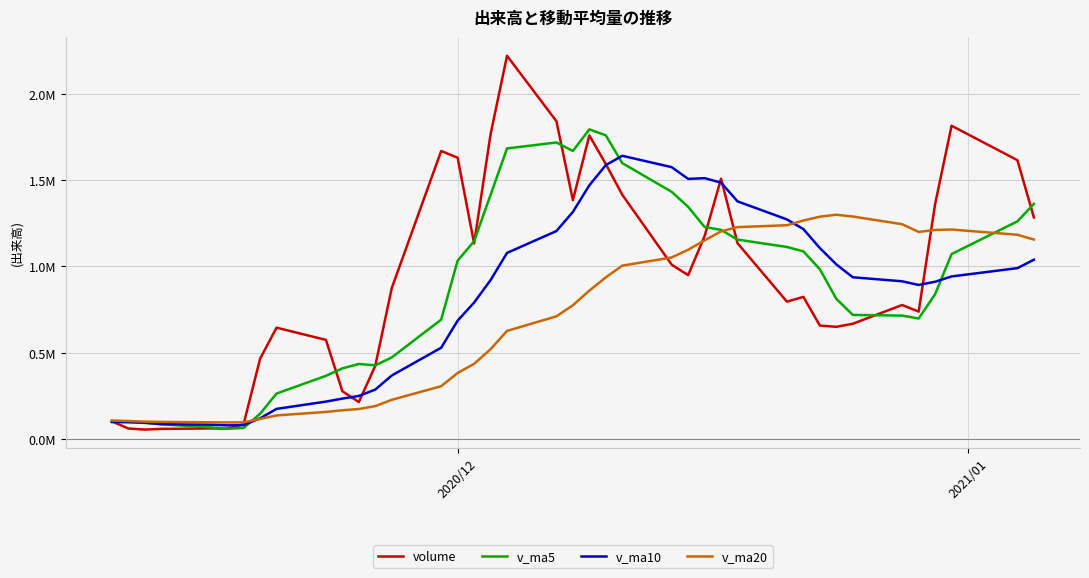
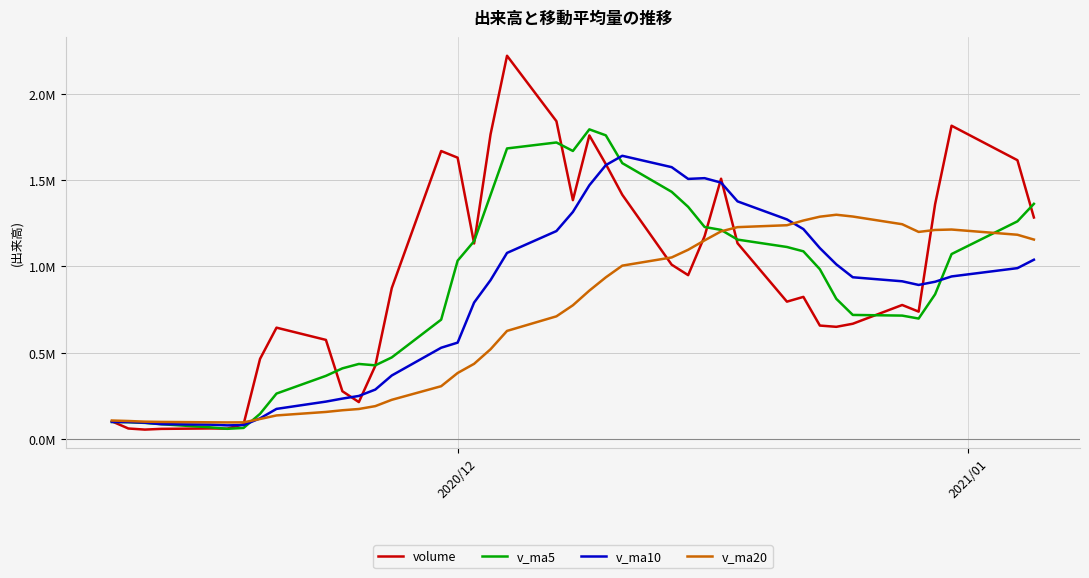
v_ma10, 2020/12: 690000 -> 560000
